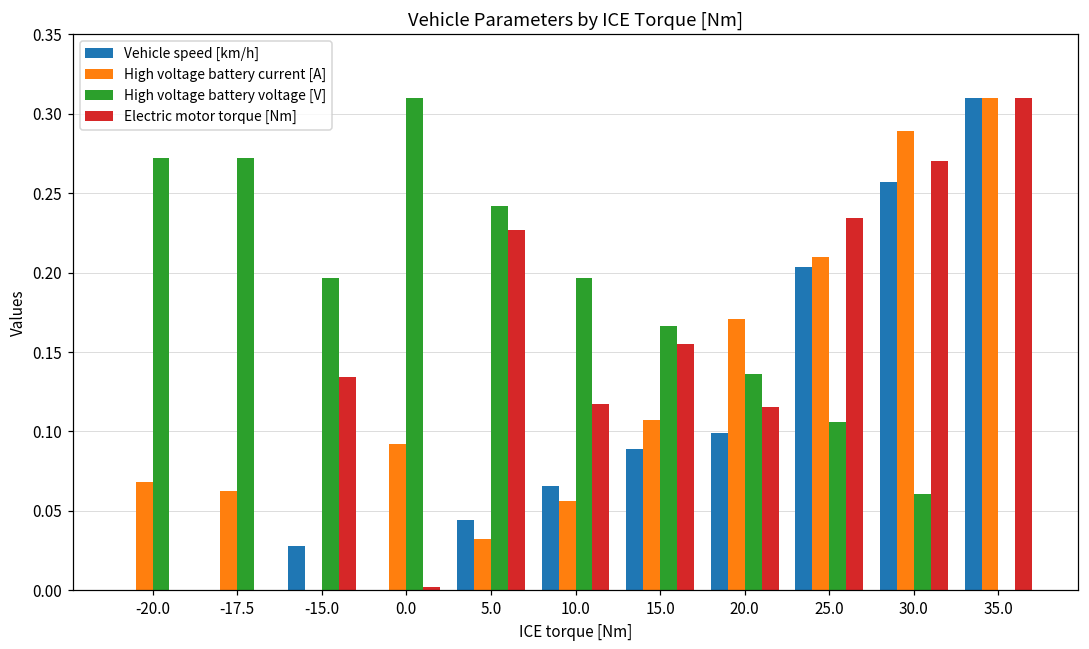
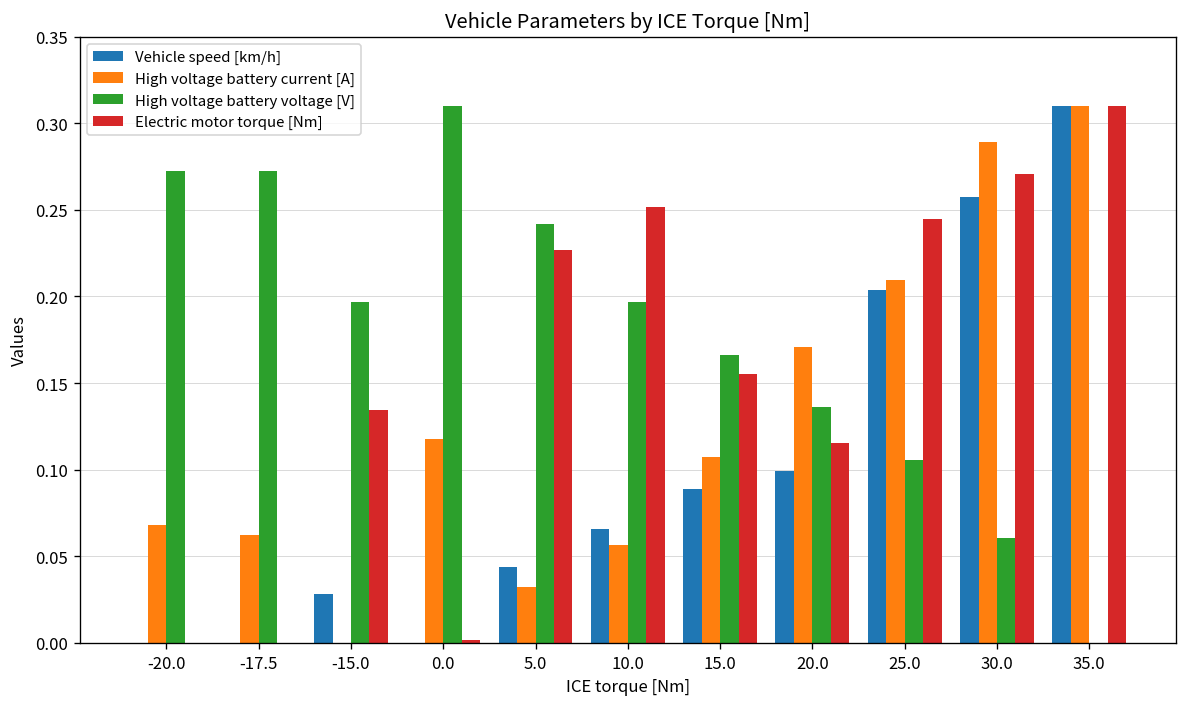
High voltage battery current [A], 0.0: 0.092 -> 0.118
Electric motor torque [Nm], 10.0: 0.117 -> 0.251
Electric motor torque [Nm], 25.0: 0.235 -> 0.245
